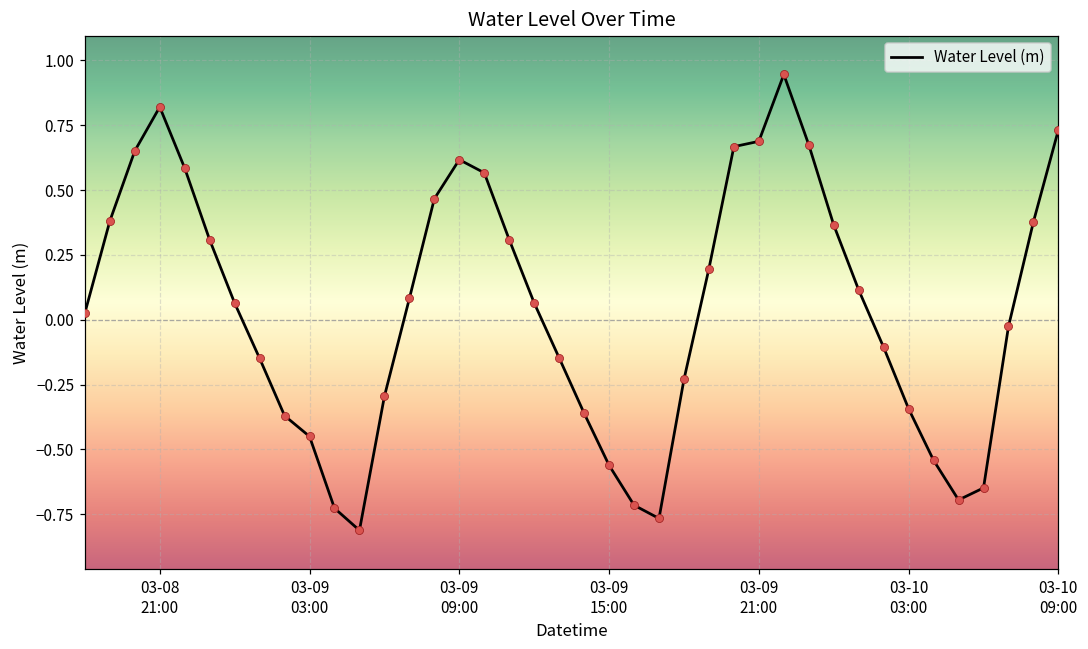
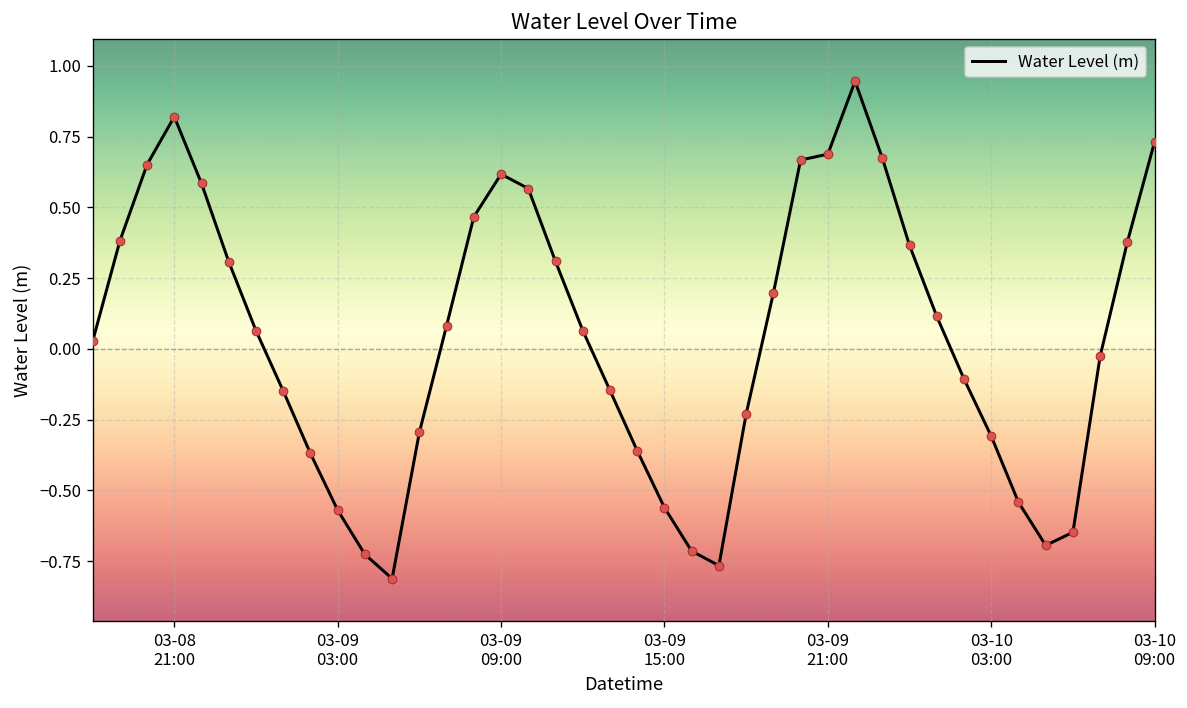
03-09 03:00: -0.45 -> -0.57
03-10 03:00: -0.34 -> -0.31
